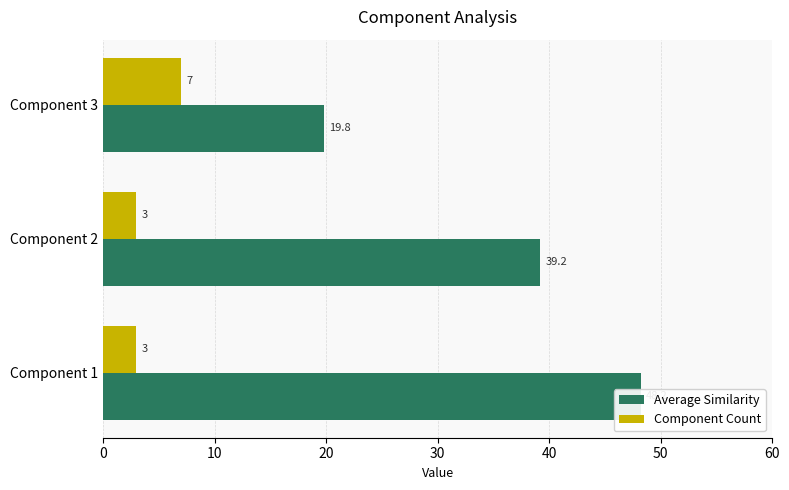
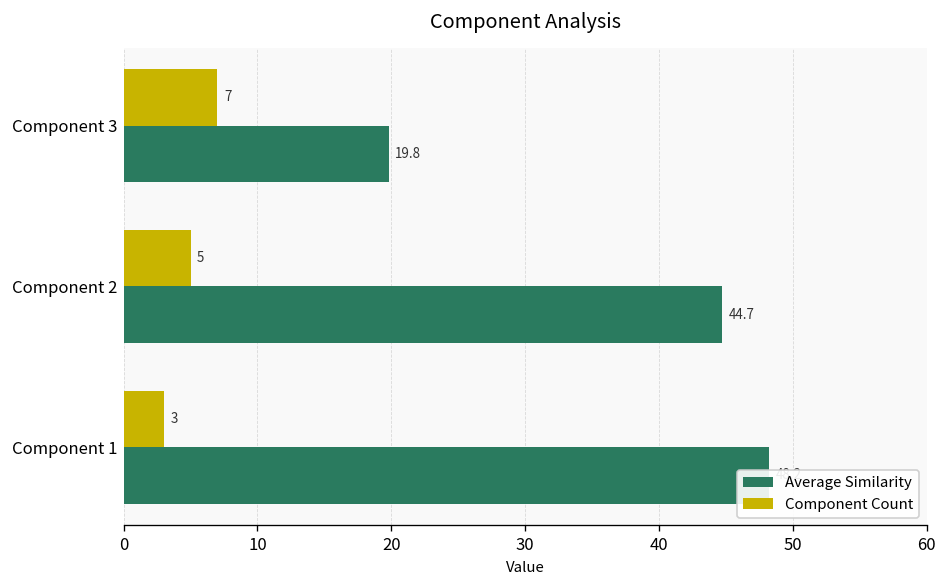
Component Count, Component 2: 3 -> 5
Average Similarity, Component 2: 39.2 -> 44.7
